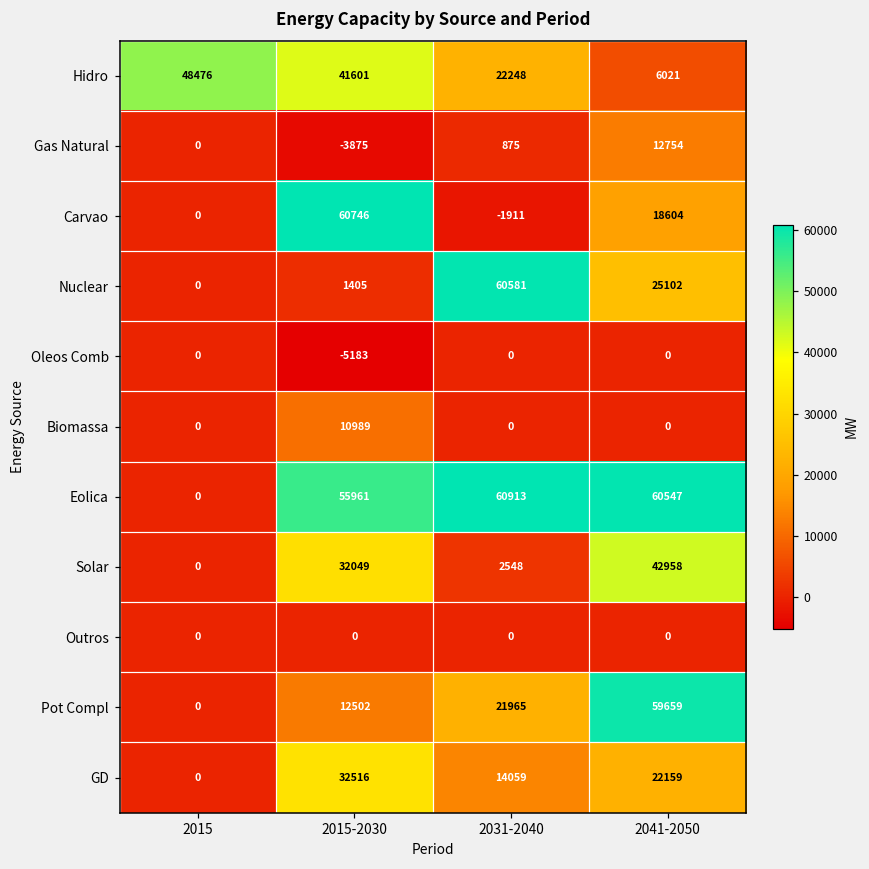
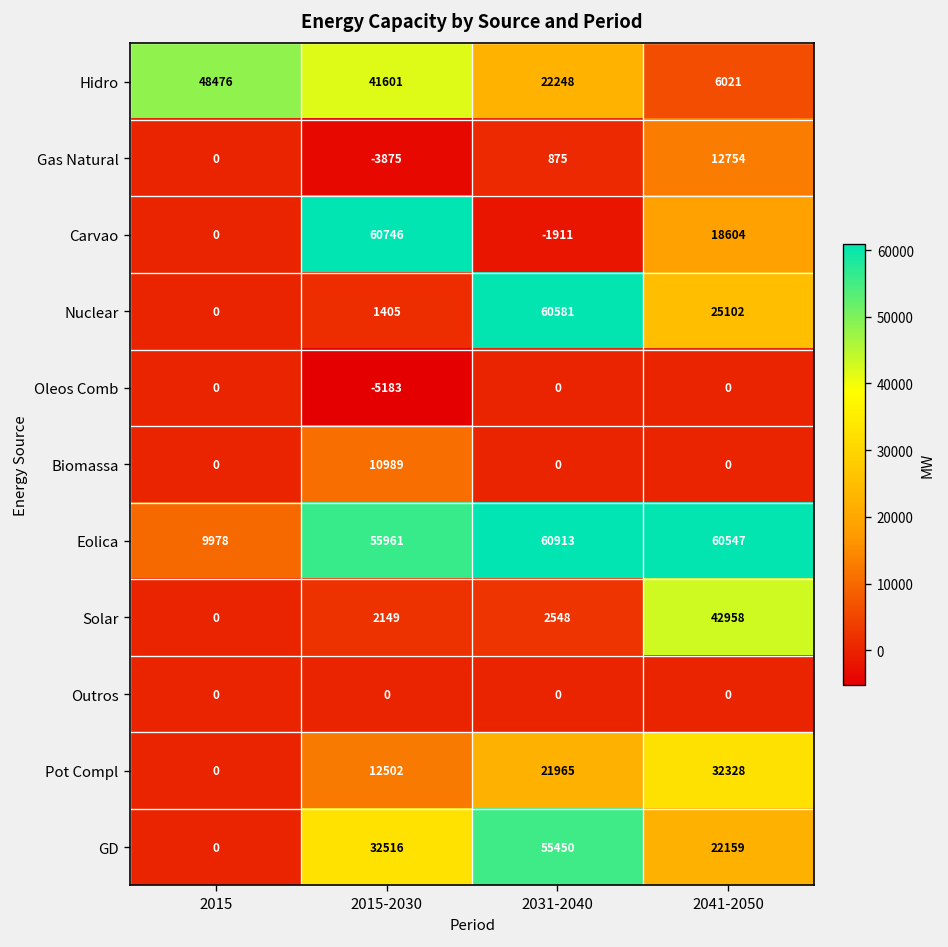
Eolica, 2015: 0 -> 9978
Solar, 2015-2030: 32049 -> 2149
Pot Compl, 2041-2050: 59659 -> 32328
GD, 2031-2040: 14059 -> 55450
